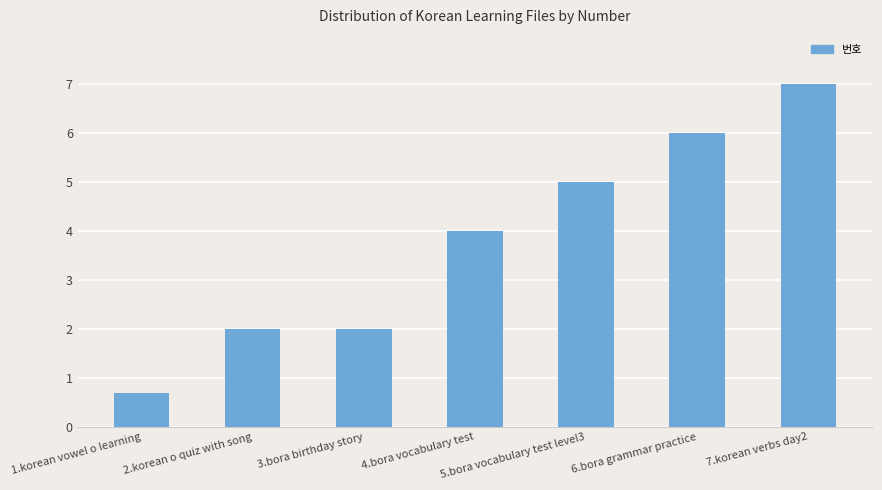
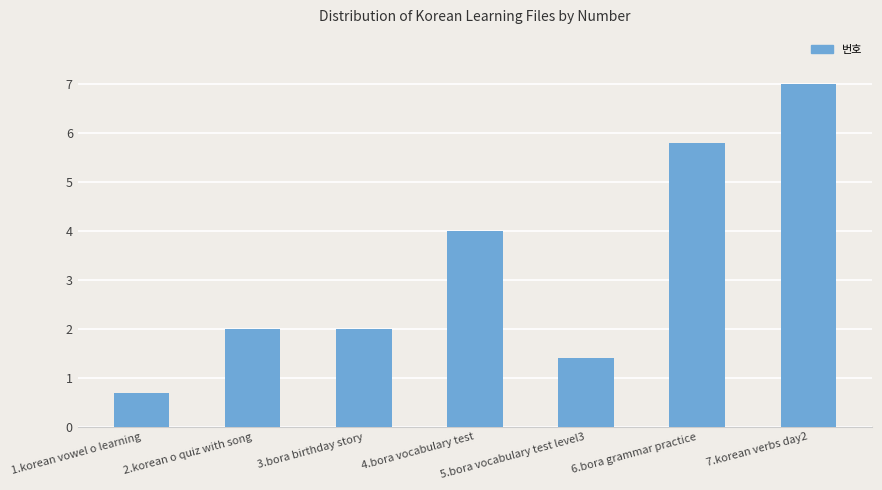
5.bora vocabulary test level3: 5.0 -> 1.4
6.bora grammar practice: 6.0 -> 5.8
